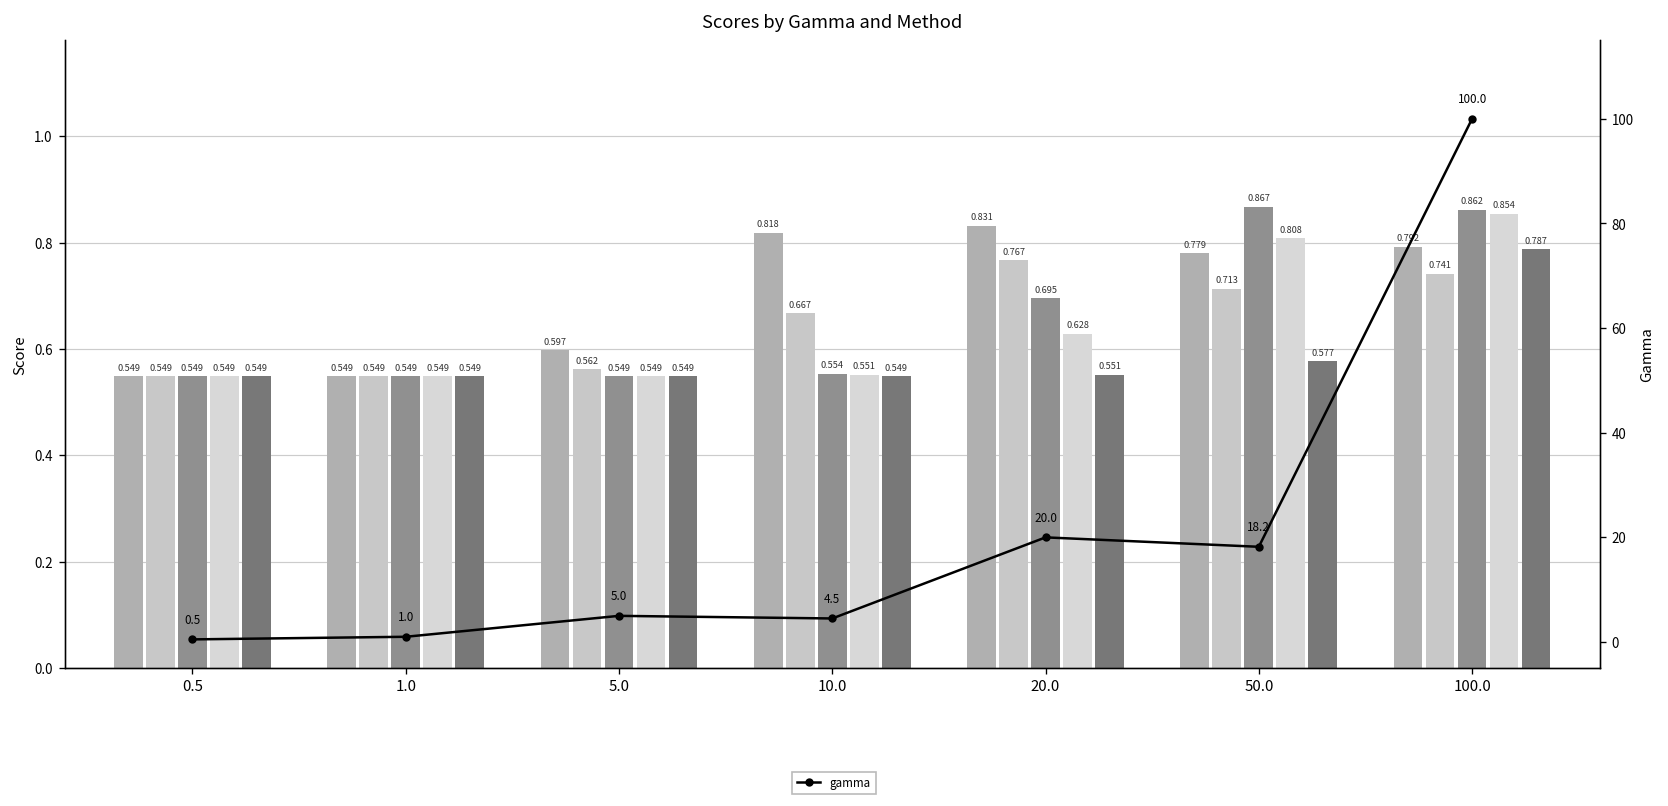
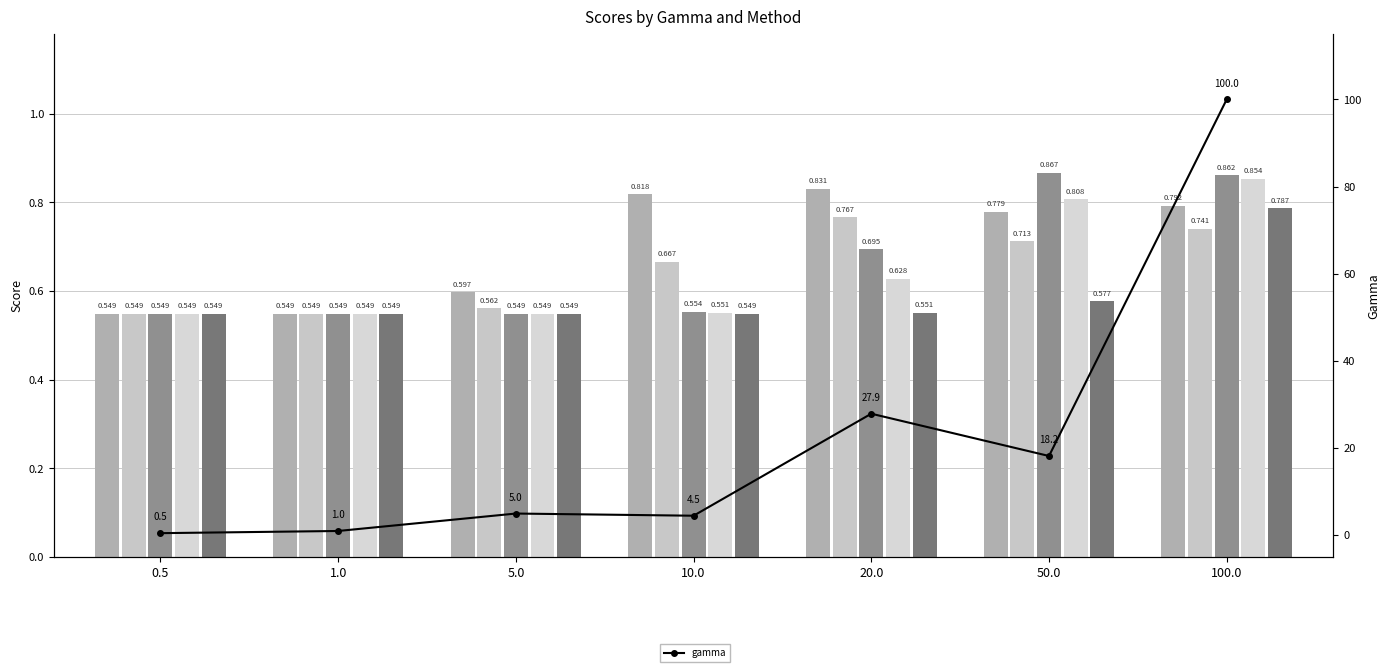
gamma, 20.0: 20.0 -> 27.9
